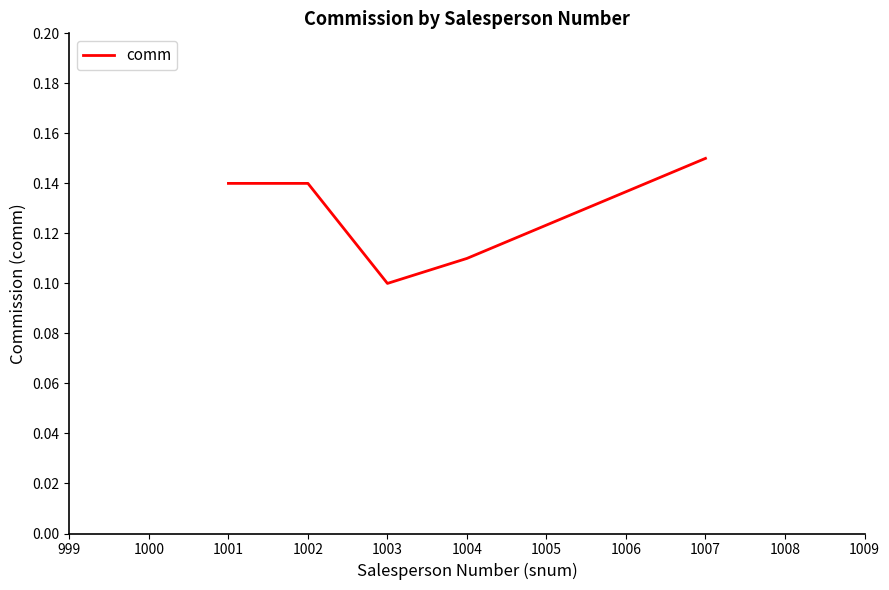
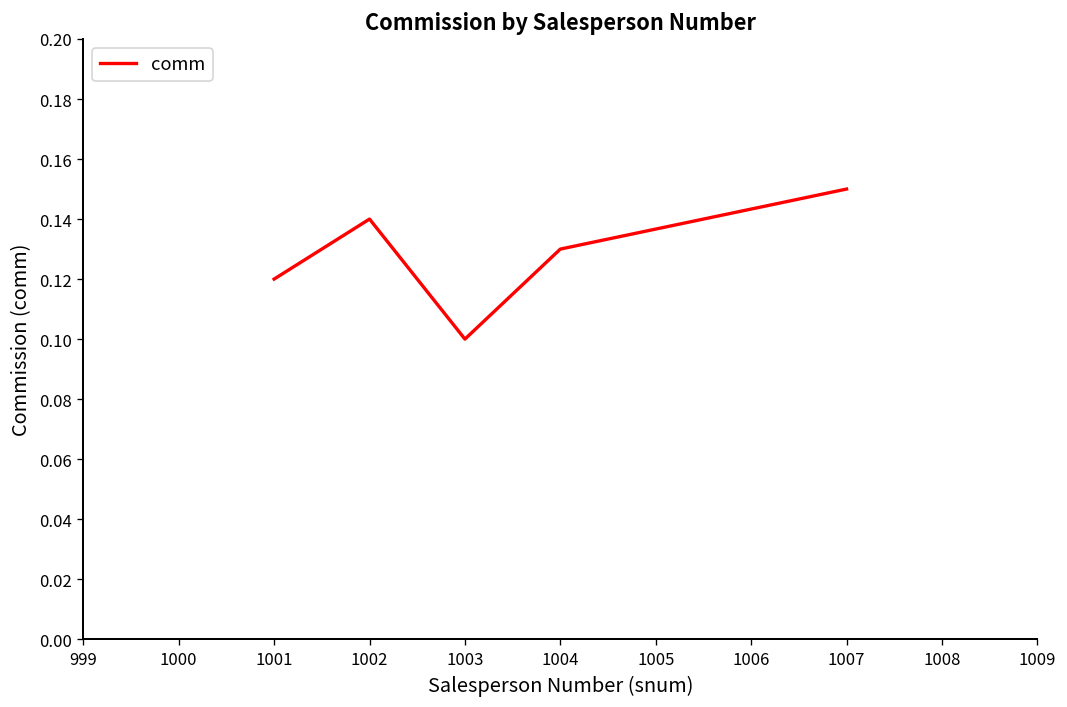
1001: 0.14 -> 0.12
1004: 0.11 -> 0.13
